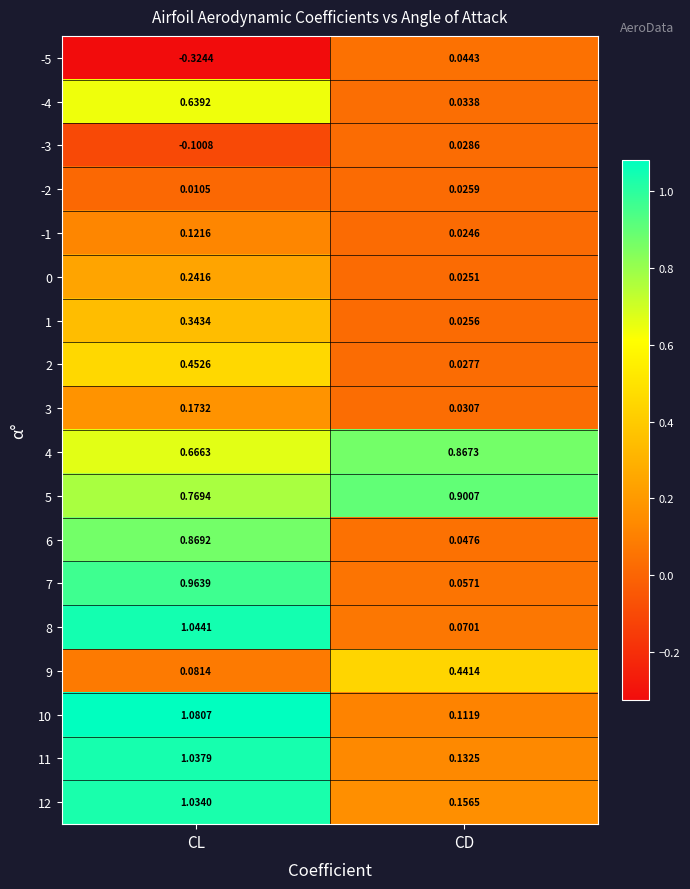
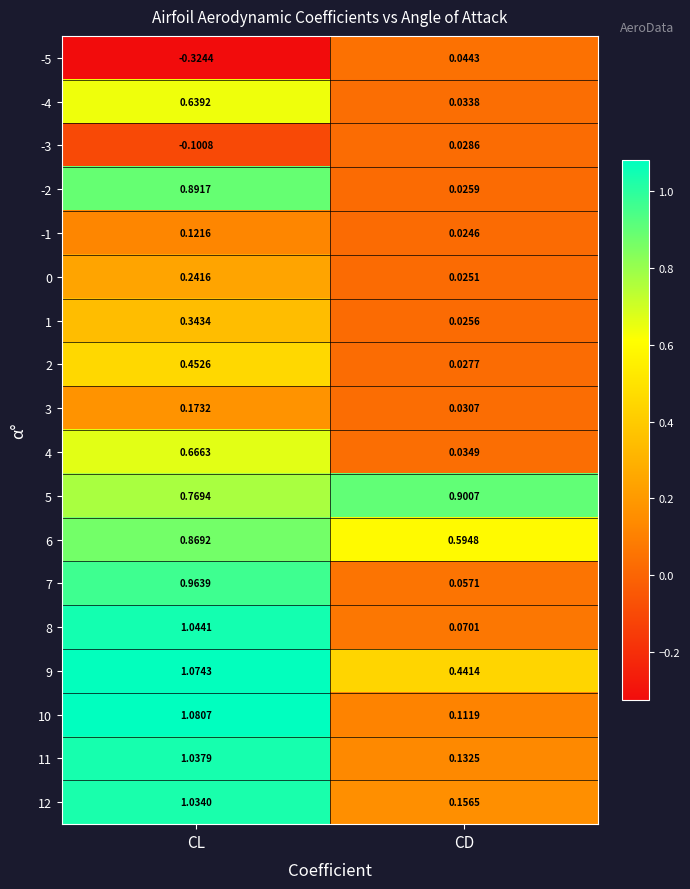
-2, CL: 0.0105 -> 0.8917
4, CD: 0.8673 -> 0.0349
6, CD: 0.0476 -> 0.5948
9, CL: 0.0814 -> 1.0743
